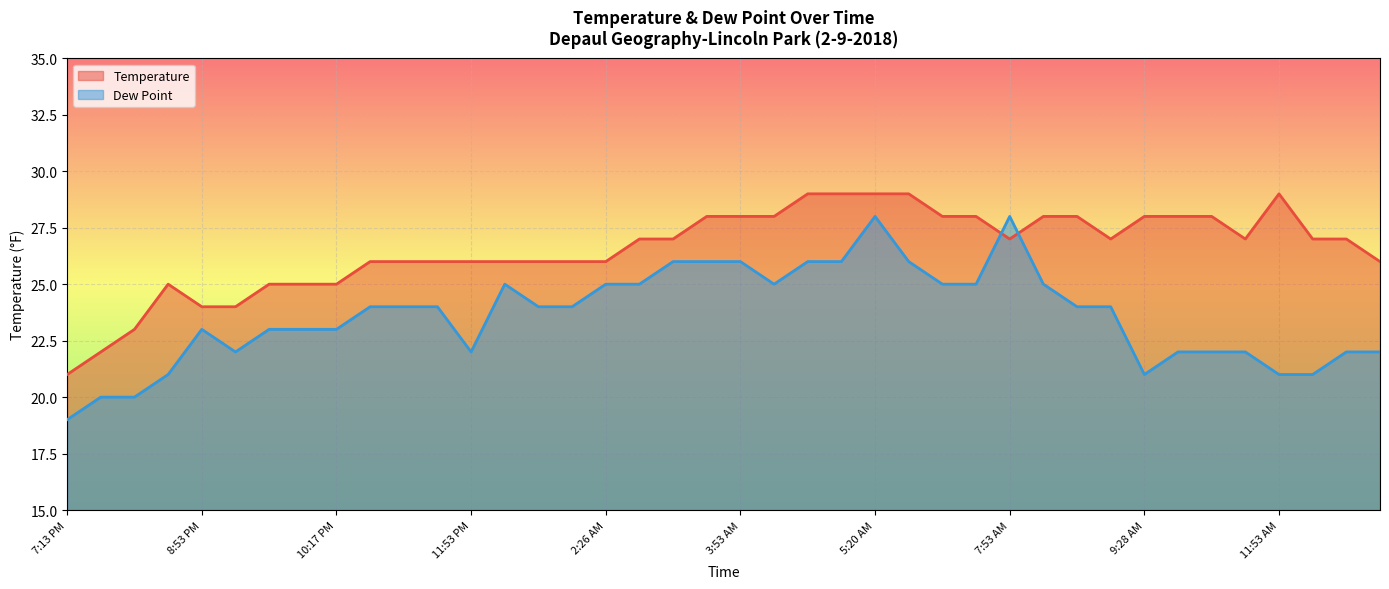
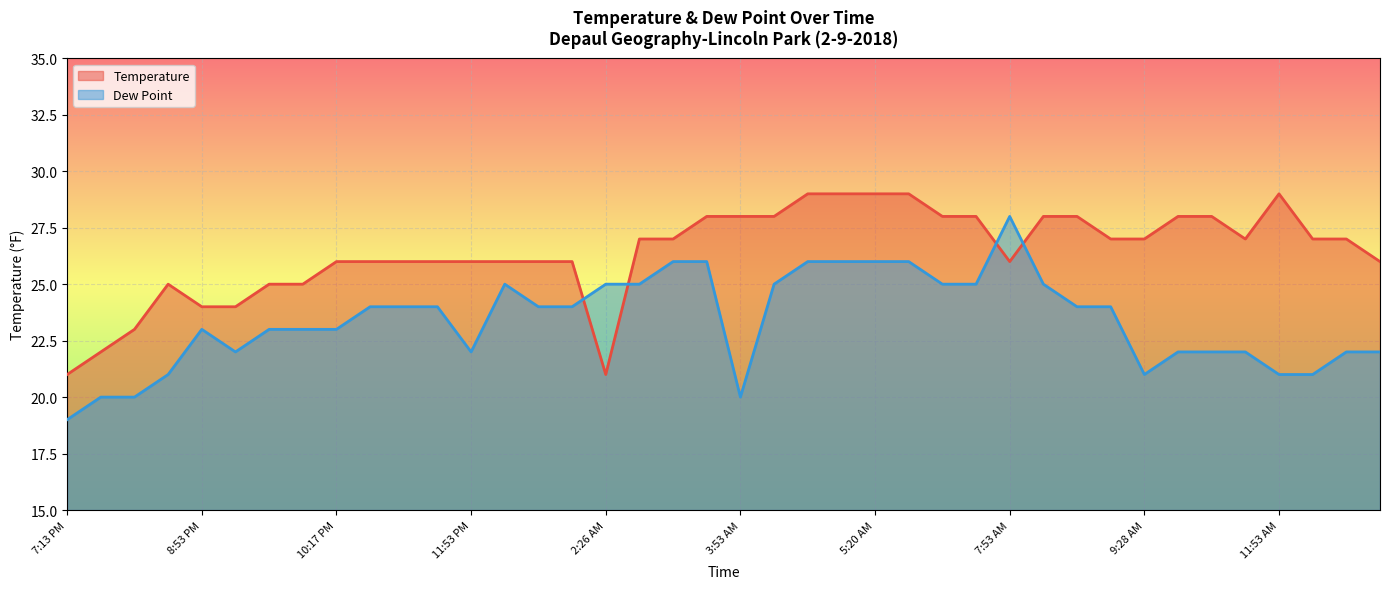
Temperature, 10:17 PM: 25 -> 26
Temperature, 2:26 AM: 26 -> 21
Dew Point, 3:53 AM: 26 -> 20
Dew Point, 5:20 AM: 28 -> 26
Temperature, 7:53 AM: 27 -> 26
Temperature, 9:28 AM: 28 -> 27
